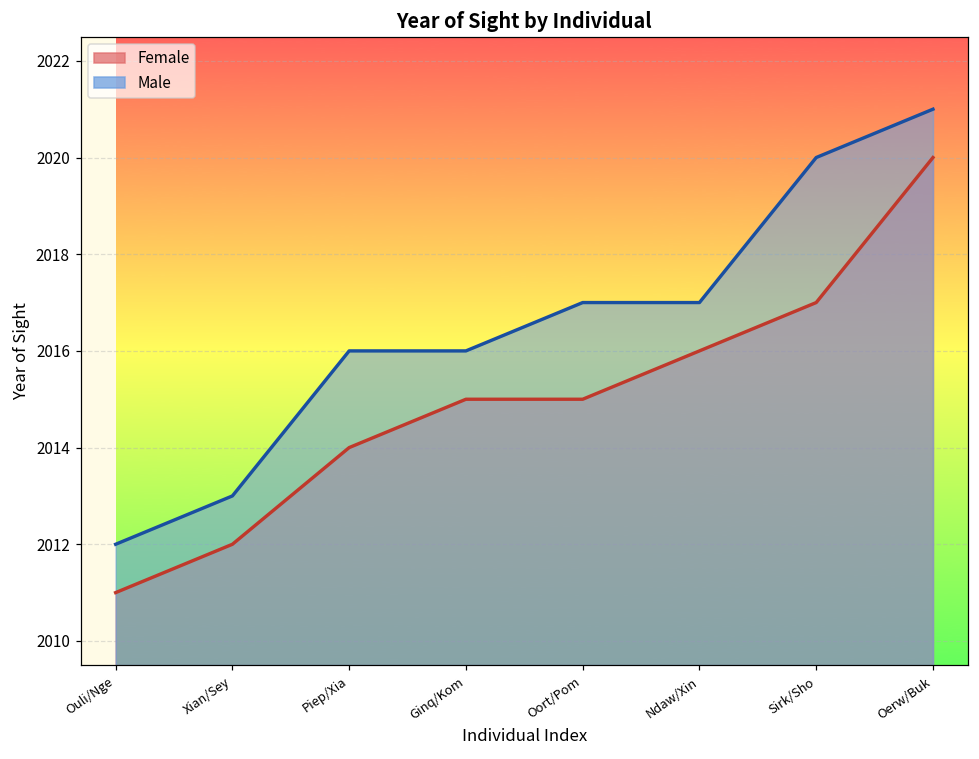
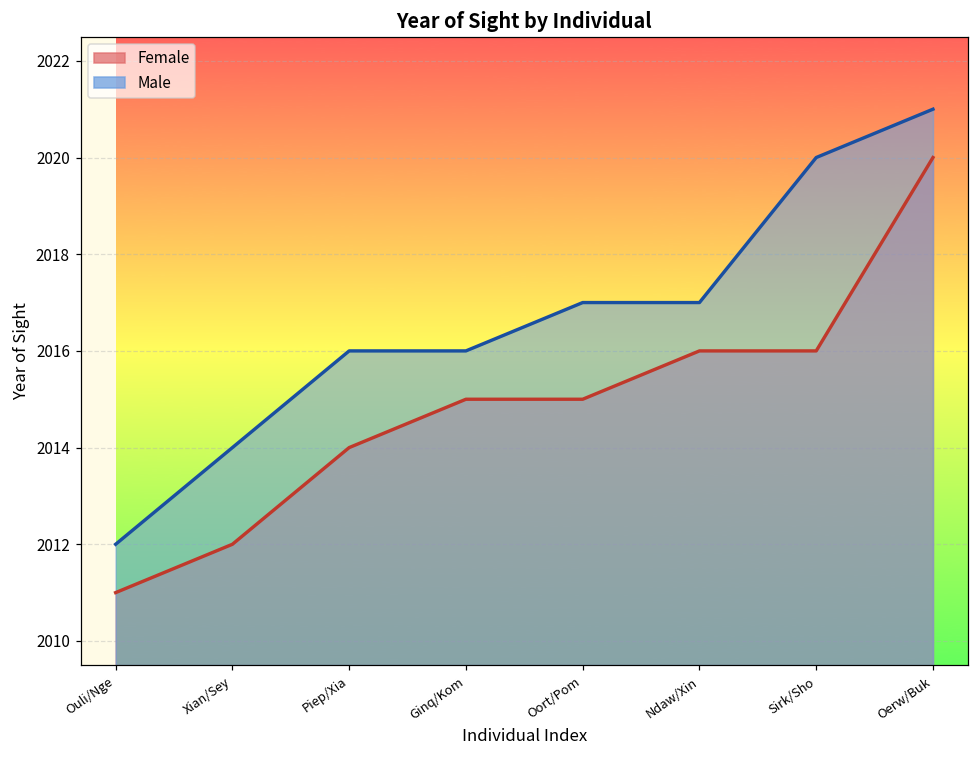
Male, Xian/Sey: 2013 -> 2014
Female, Sirk/Sho: 2017 -> 2016
